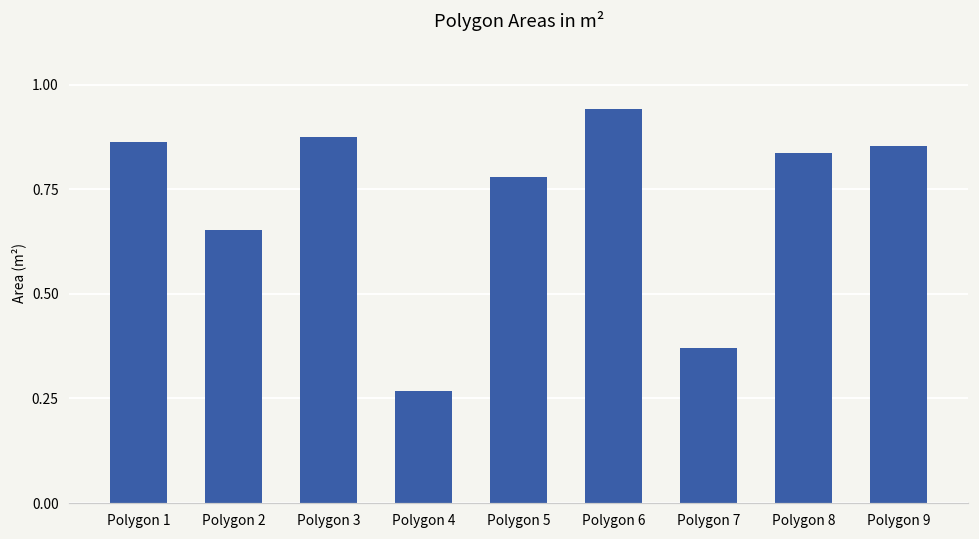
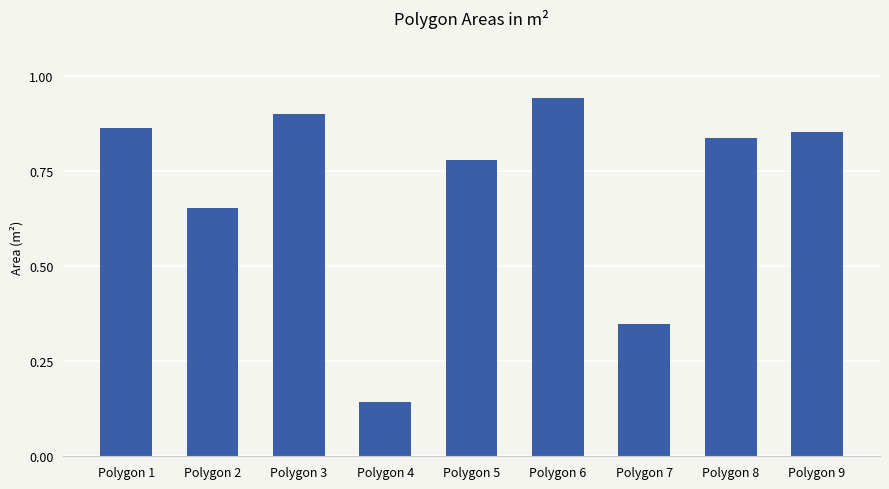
Polygon 3: 0.87 -> 0.90
Polygon 4: 0.27 -> 0.14
Polygon 7: 0.37 -> 0.35
